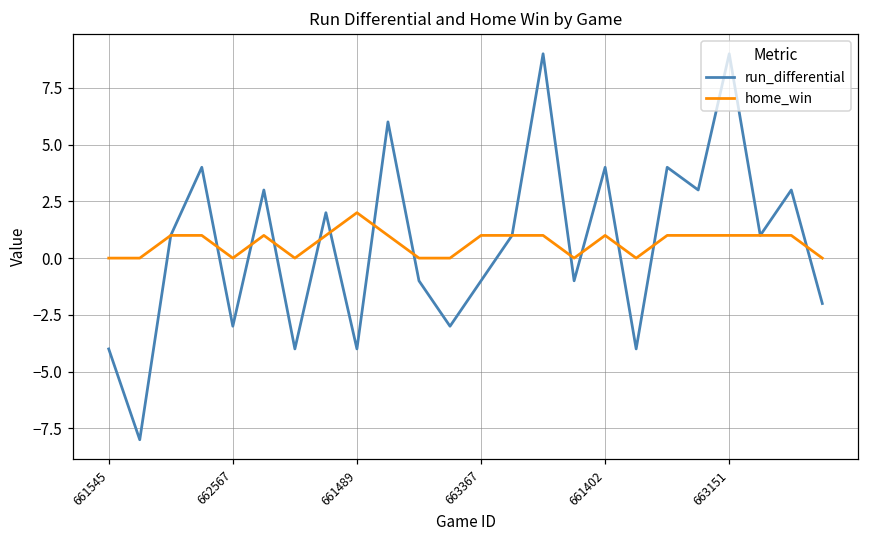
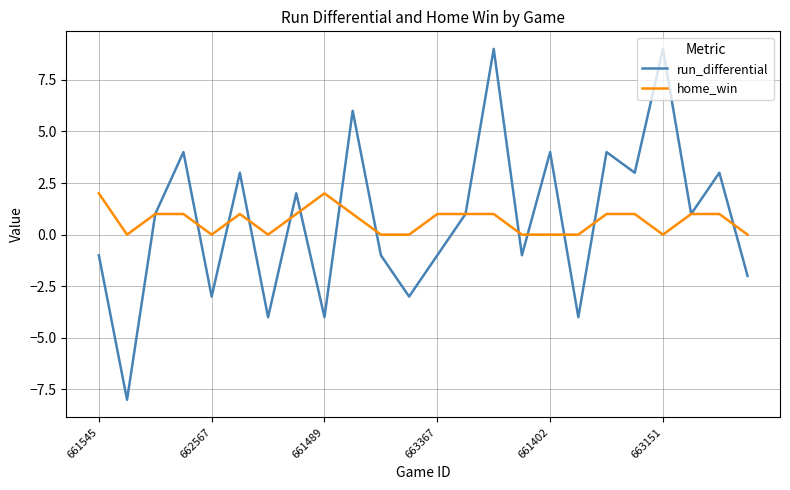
run_differential, 661545: -4 -> -1
home_win, 661545: 0 -> 2
home_win, 661402: 1 -> 0
home_win, 663151: 1 -> 0
